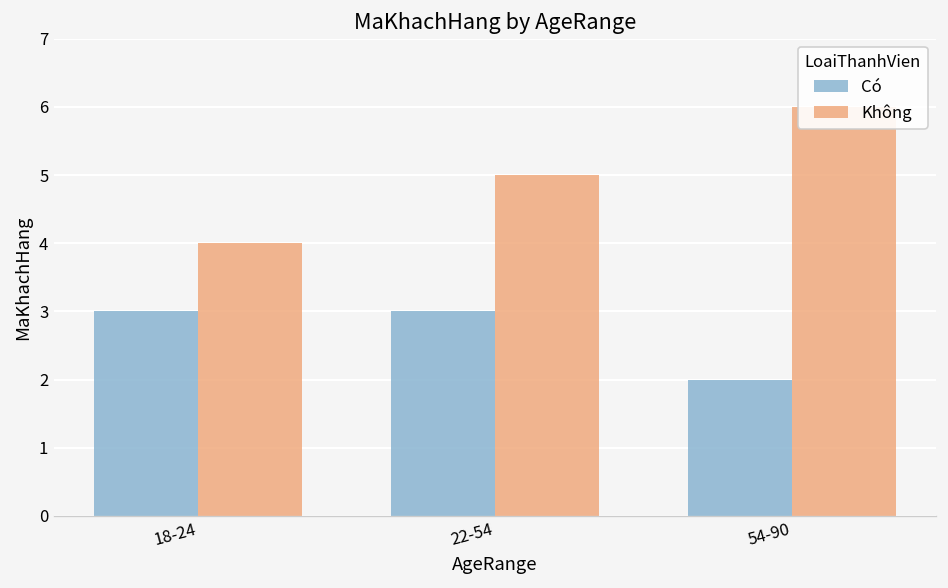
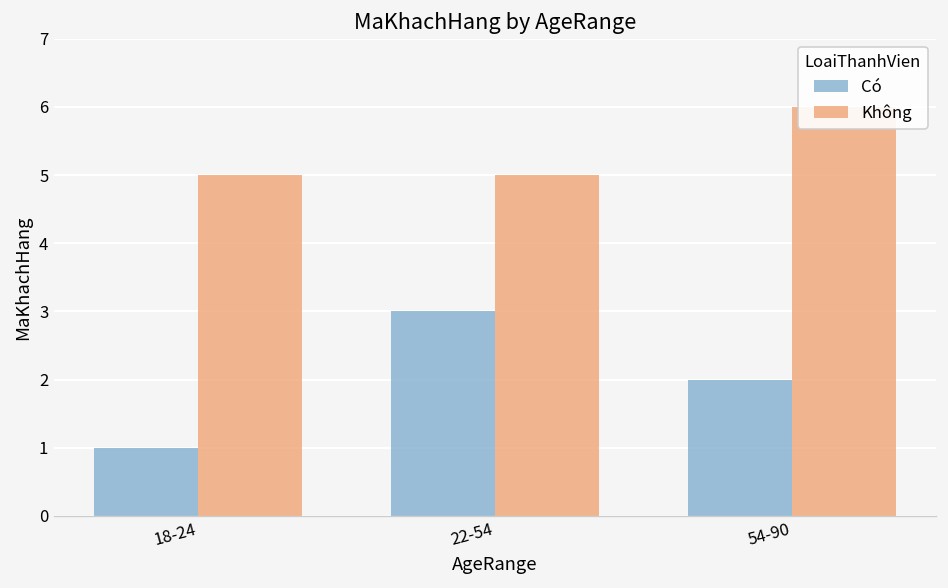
Có, 18-24: 3 -> 1
Không, 18-24: 4 -> 5
